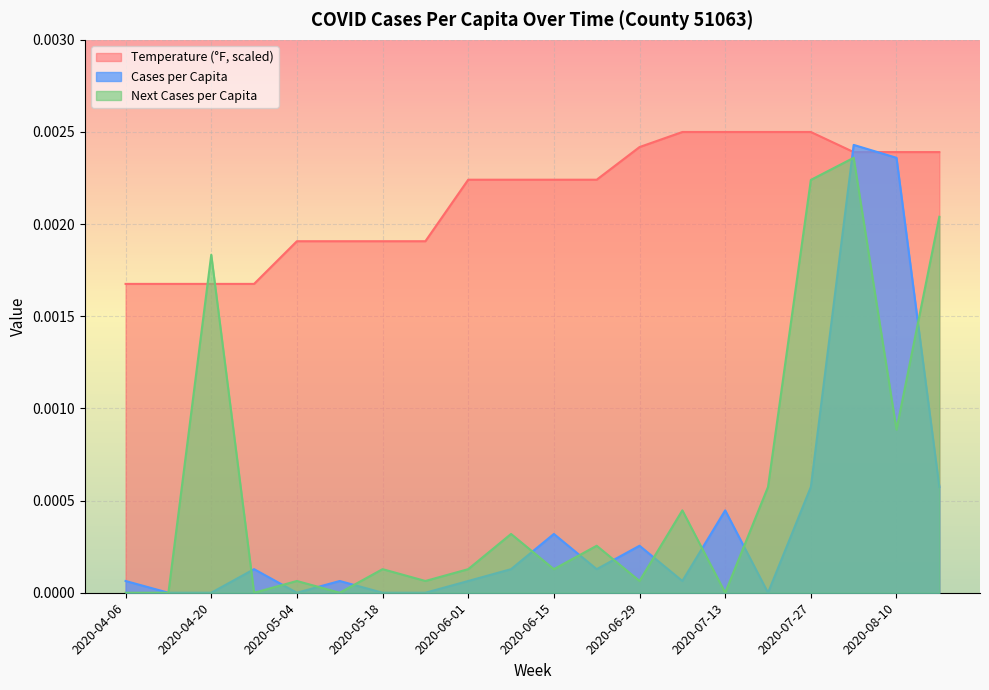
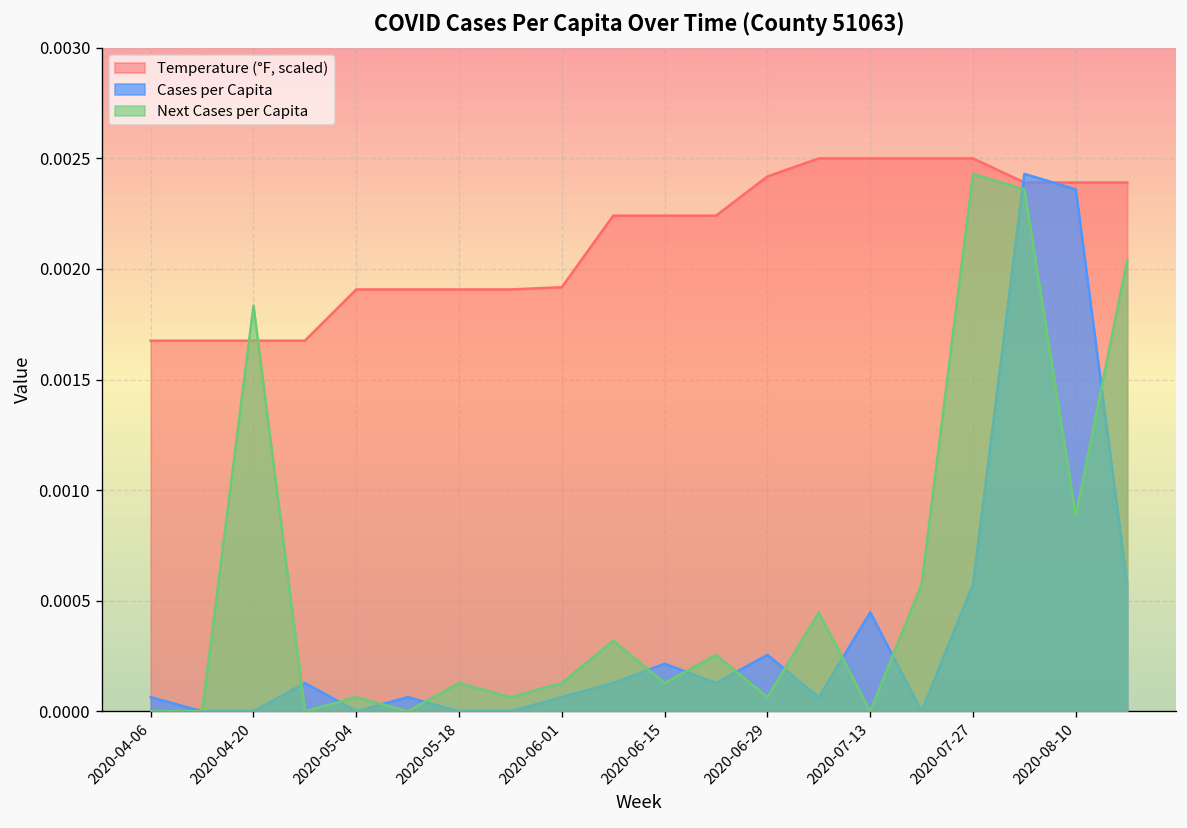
Temperature (°F, scaled), 2020-06-01: 0.00224 -> 0.00192
Cases per Capita, 2020-06-15: 0.00032 -> 0.00022
Next Cases per Capita, 2020-07-27: 0.00224 -> 0.00243
